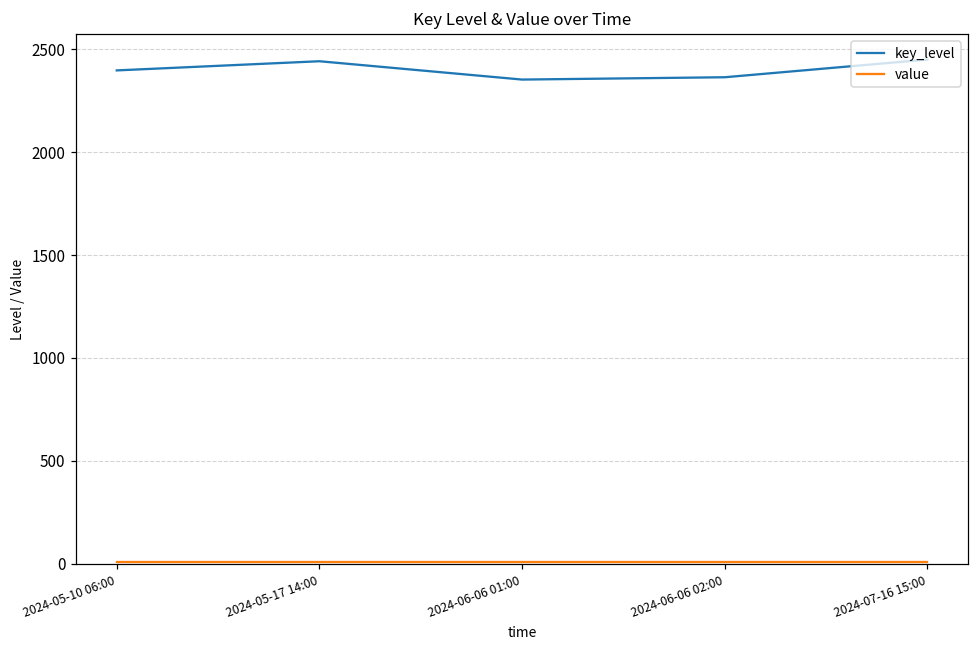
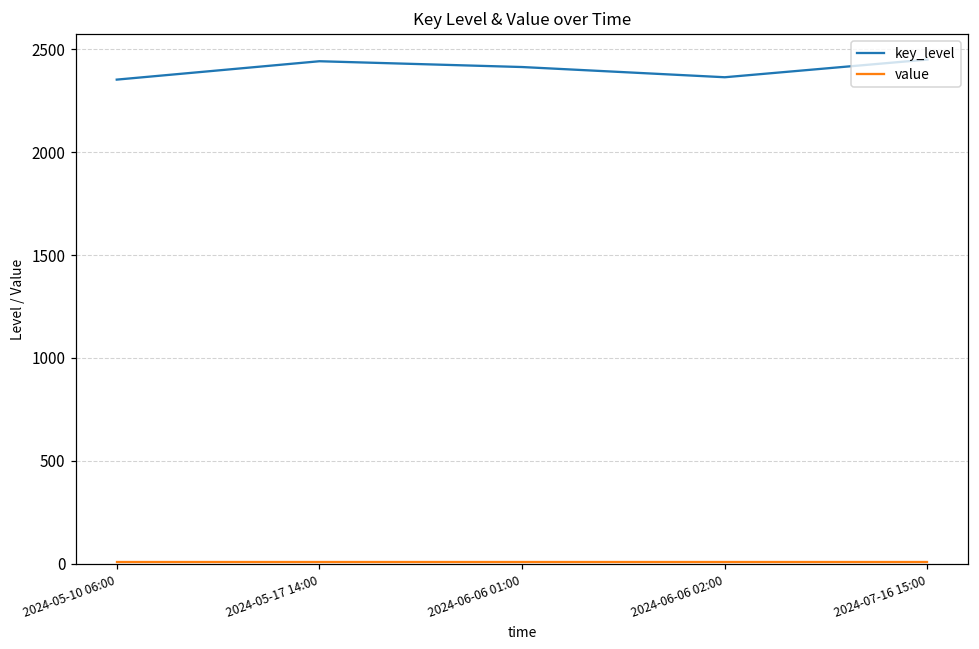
key_level, 2024-05-10 06:00: 2400 -> 2350
key_level, 2024-06-06 01:00: 2350 -> 2410
